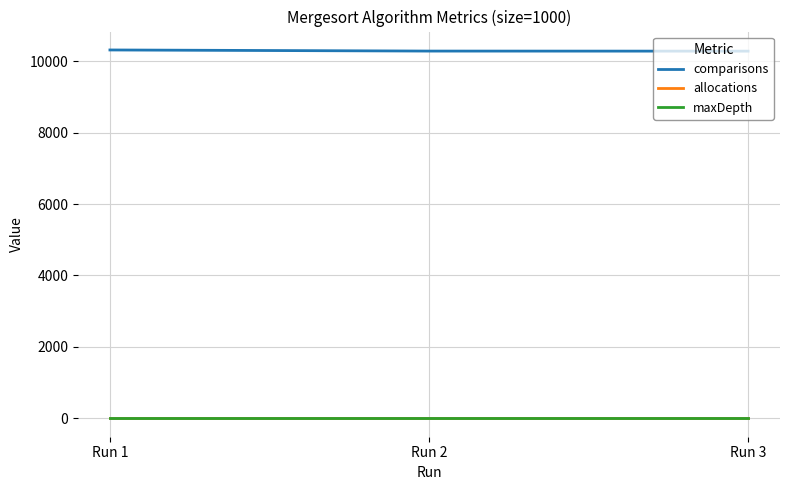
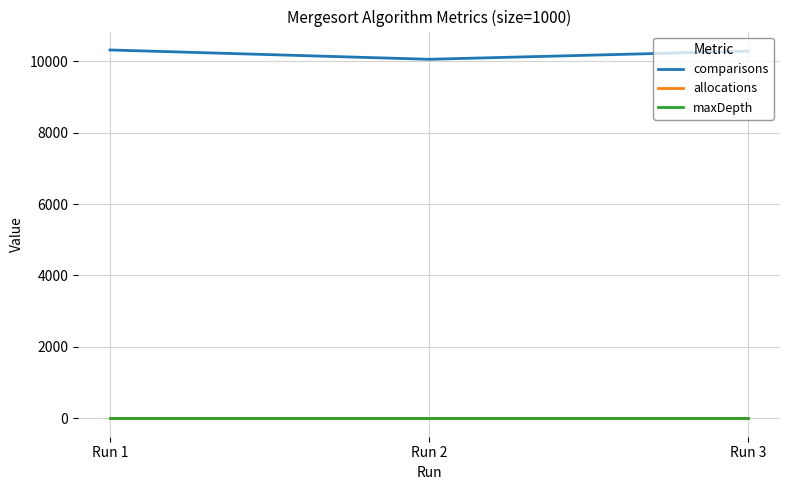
comparisons, Run 2: 10300 -> 10100
